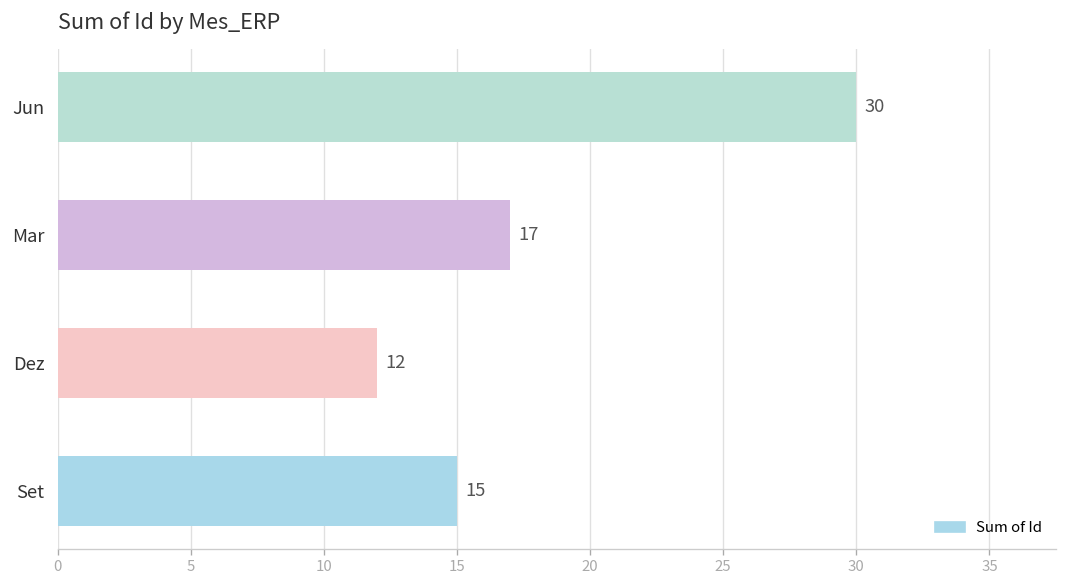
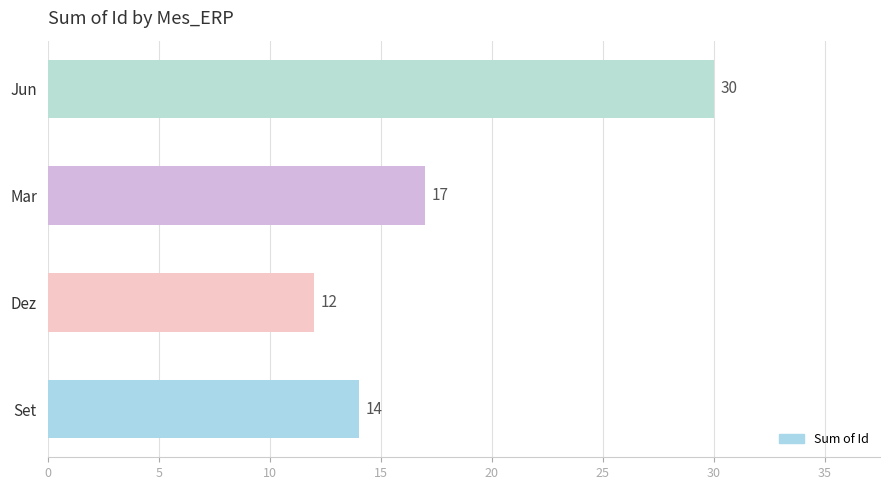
Set: 15 -> 14
